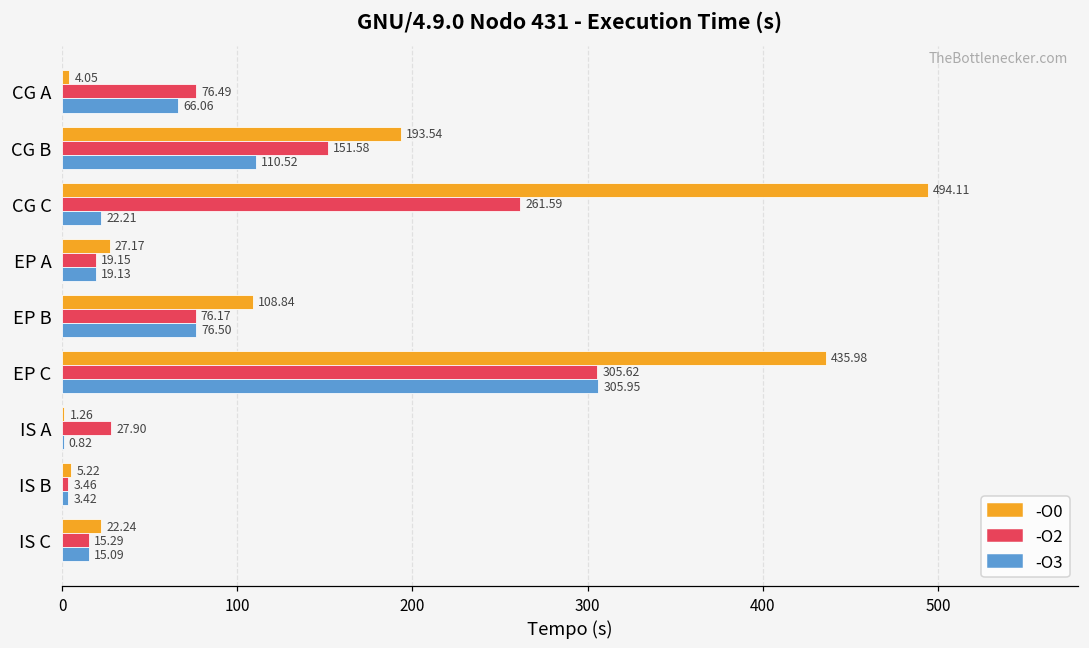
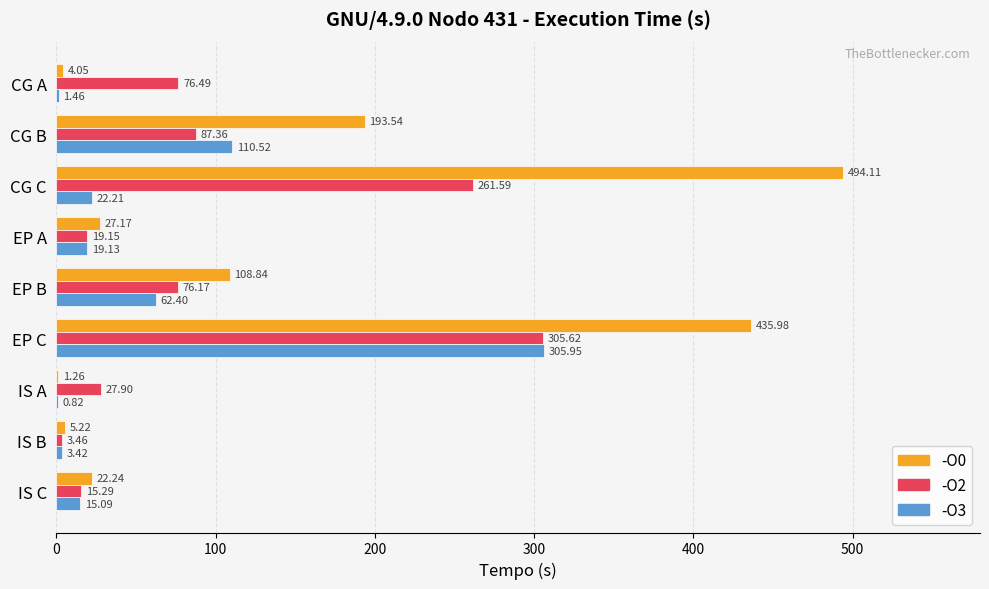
-O3, CG A: 66.06 -> 1.46
-O2, CG B: 151.58 -> 87.36
-O3, EP B: 76.50 -> 62.40
